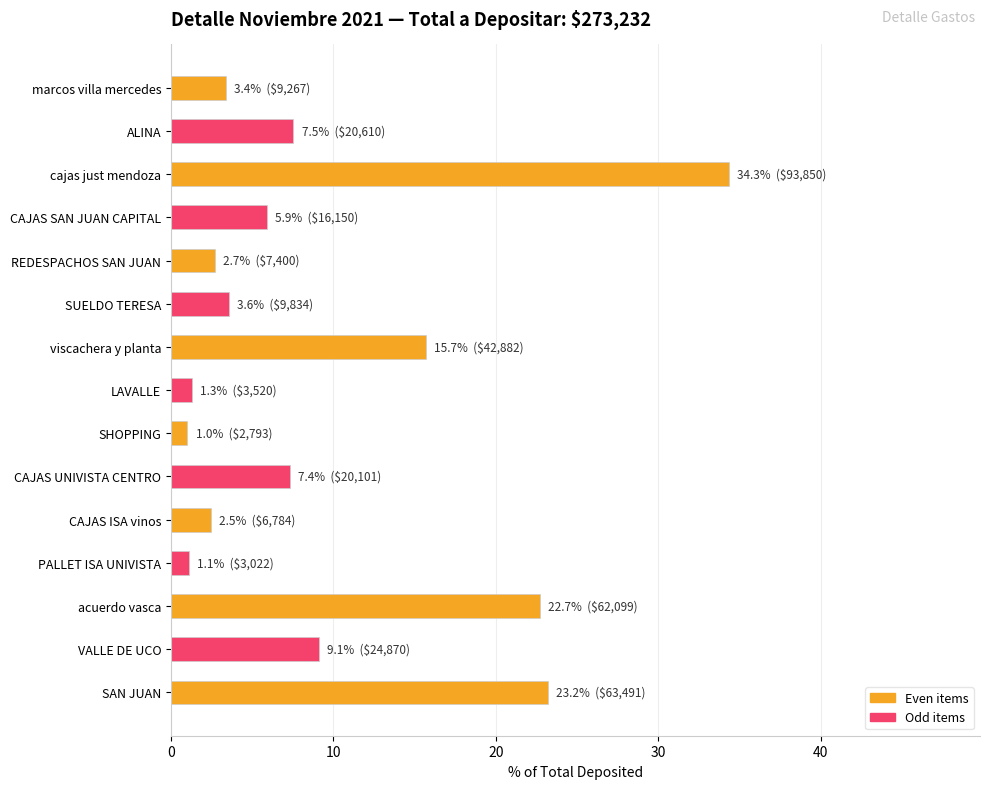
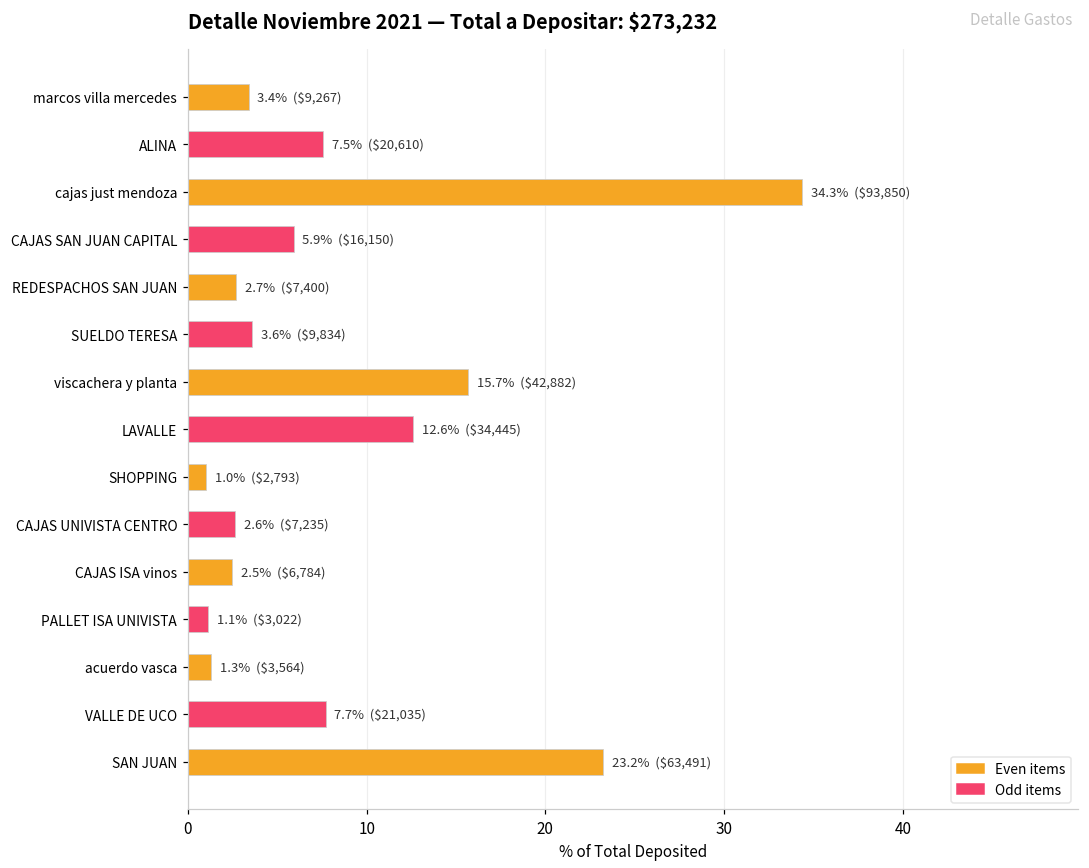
LAVALLE: 1.3% ($3,520) -> 12.6% ($34,445)
CAJAS UNIVISTA CENTRO: 7.4% ($20,101) -> 2.6% ($7,235)
acuerdo vasca: 22.7% ($62,099) -> 1.3% ($3,564)
VALLE DE UCO: 9.1% ($24,870) -> 7.7% ($21,035)
